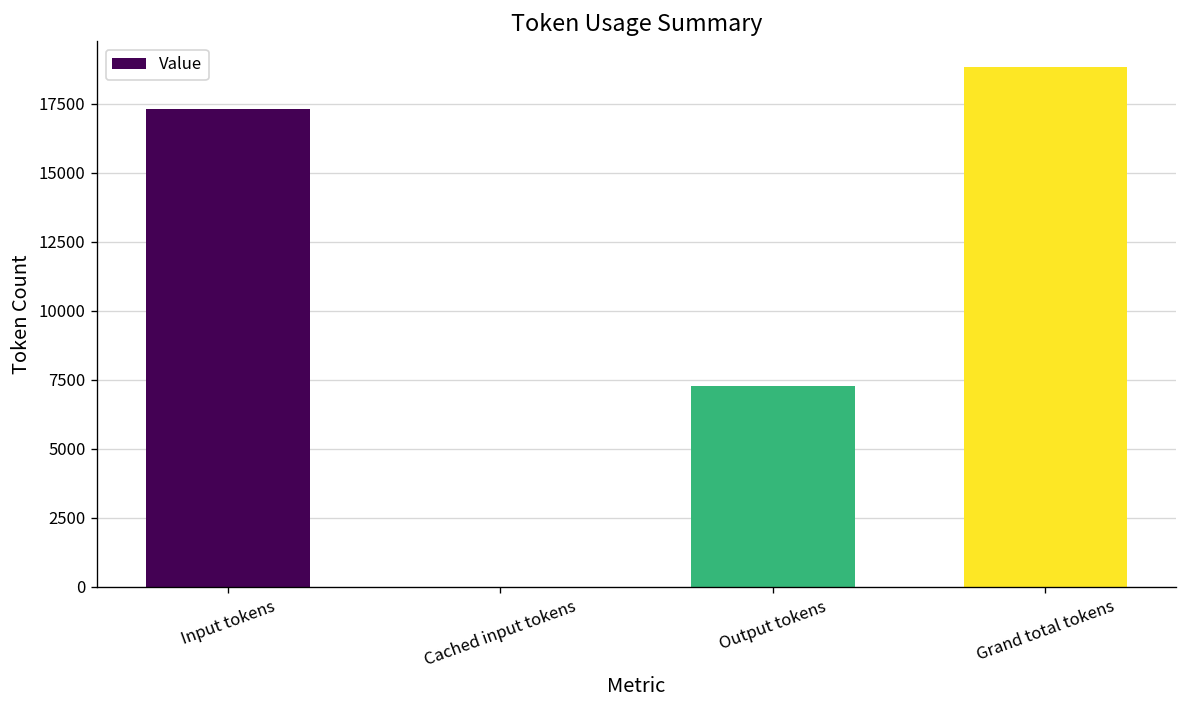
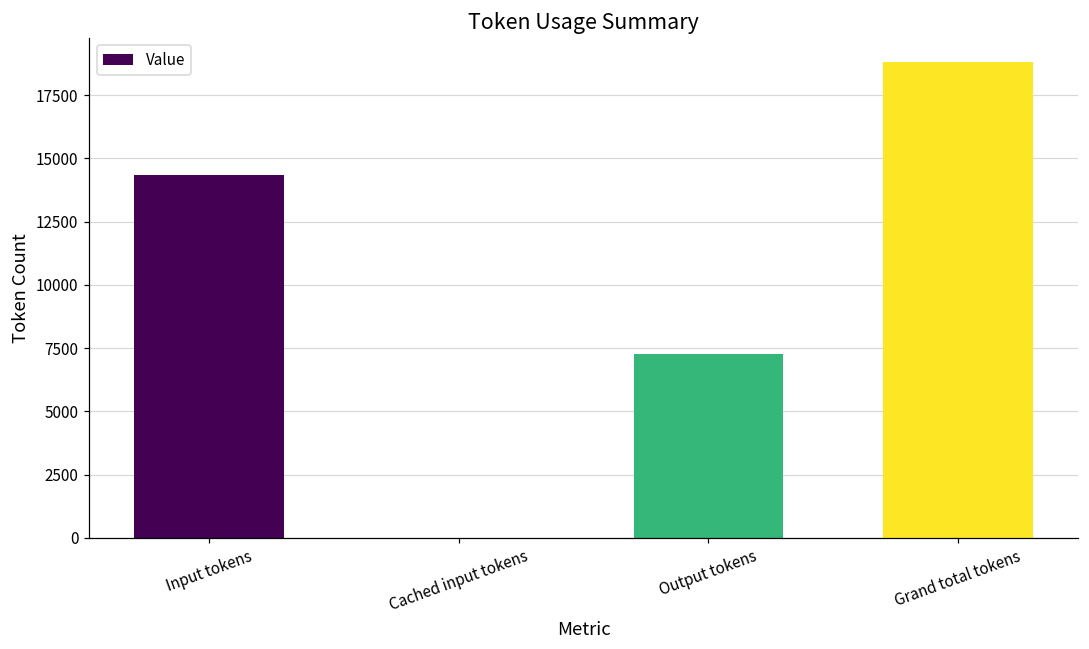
Input tokens: 17300 -> 14300
